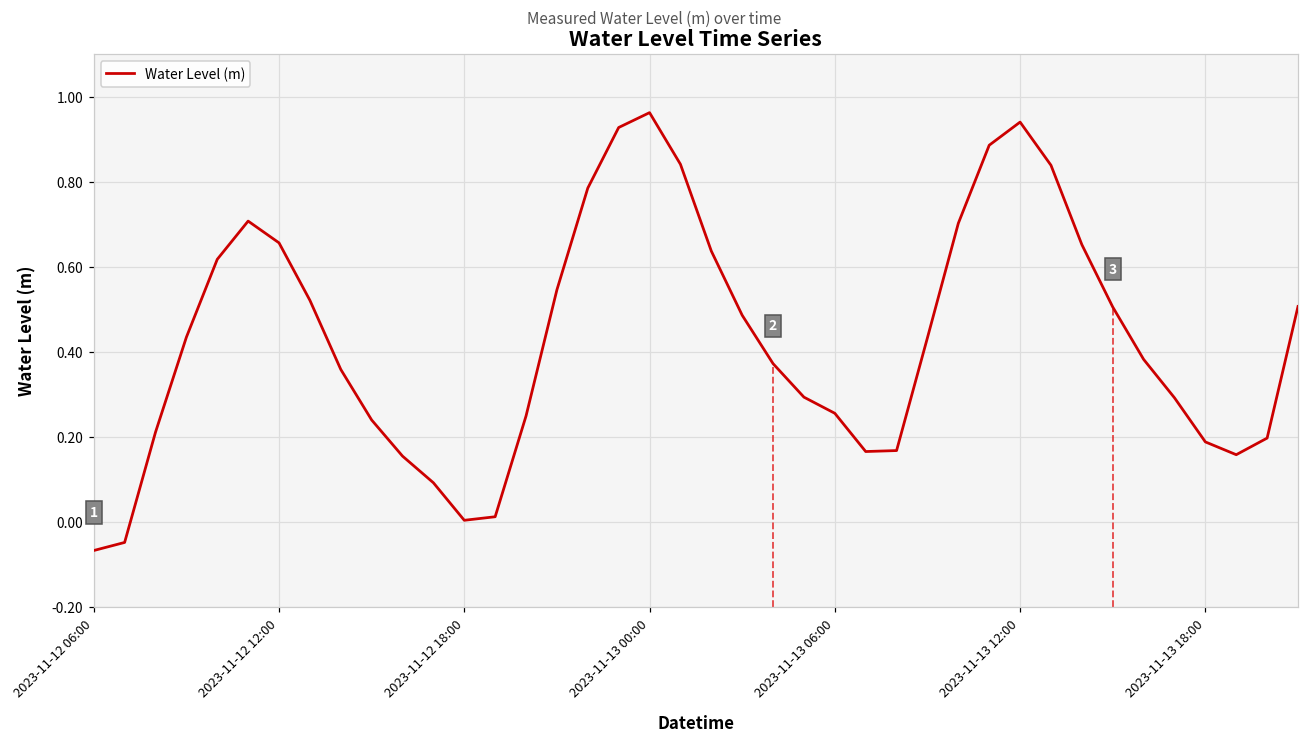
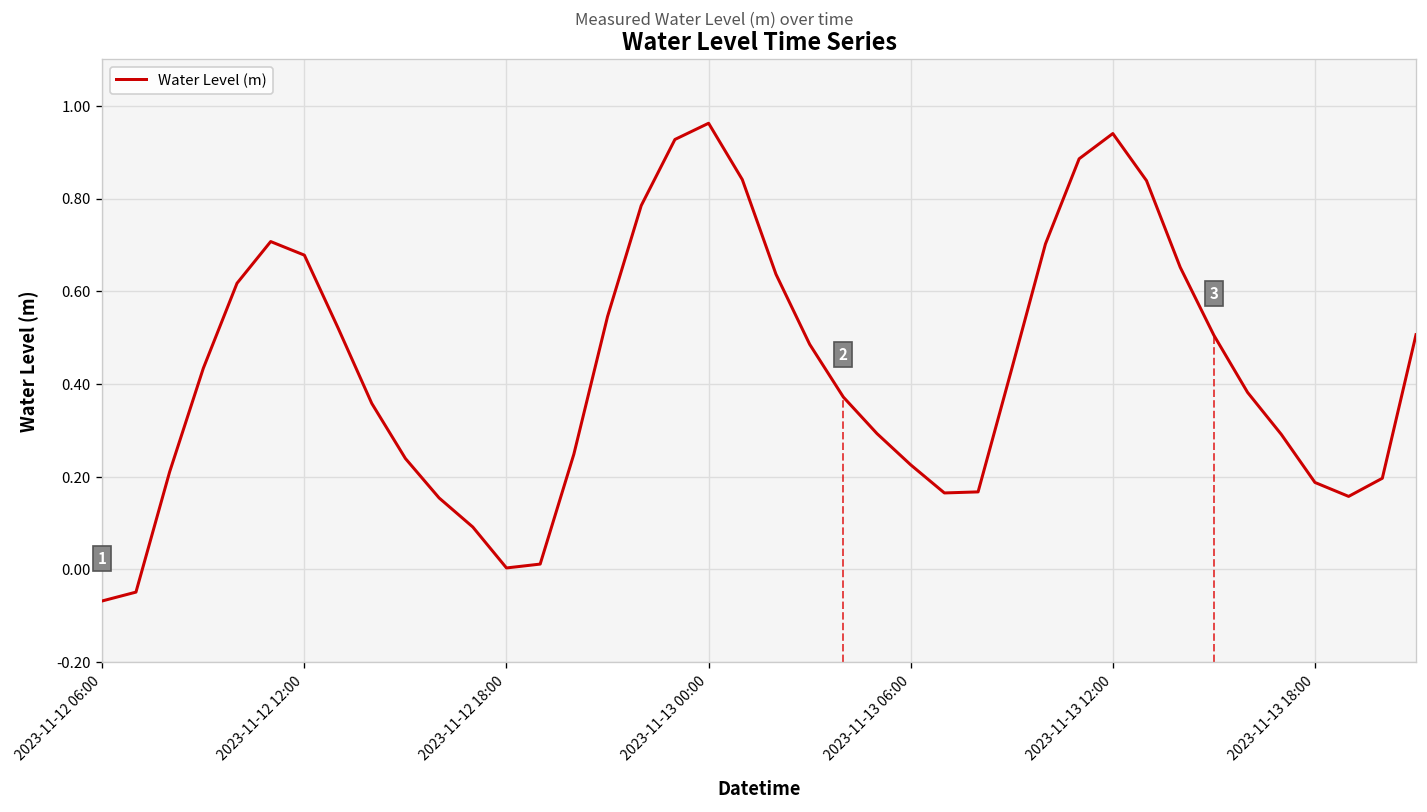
2023-11-12 12:00: 0.66 -> 0.68
2023-11-13 06:00: 0.25 -> 0.23
